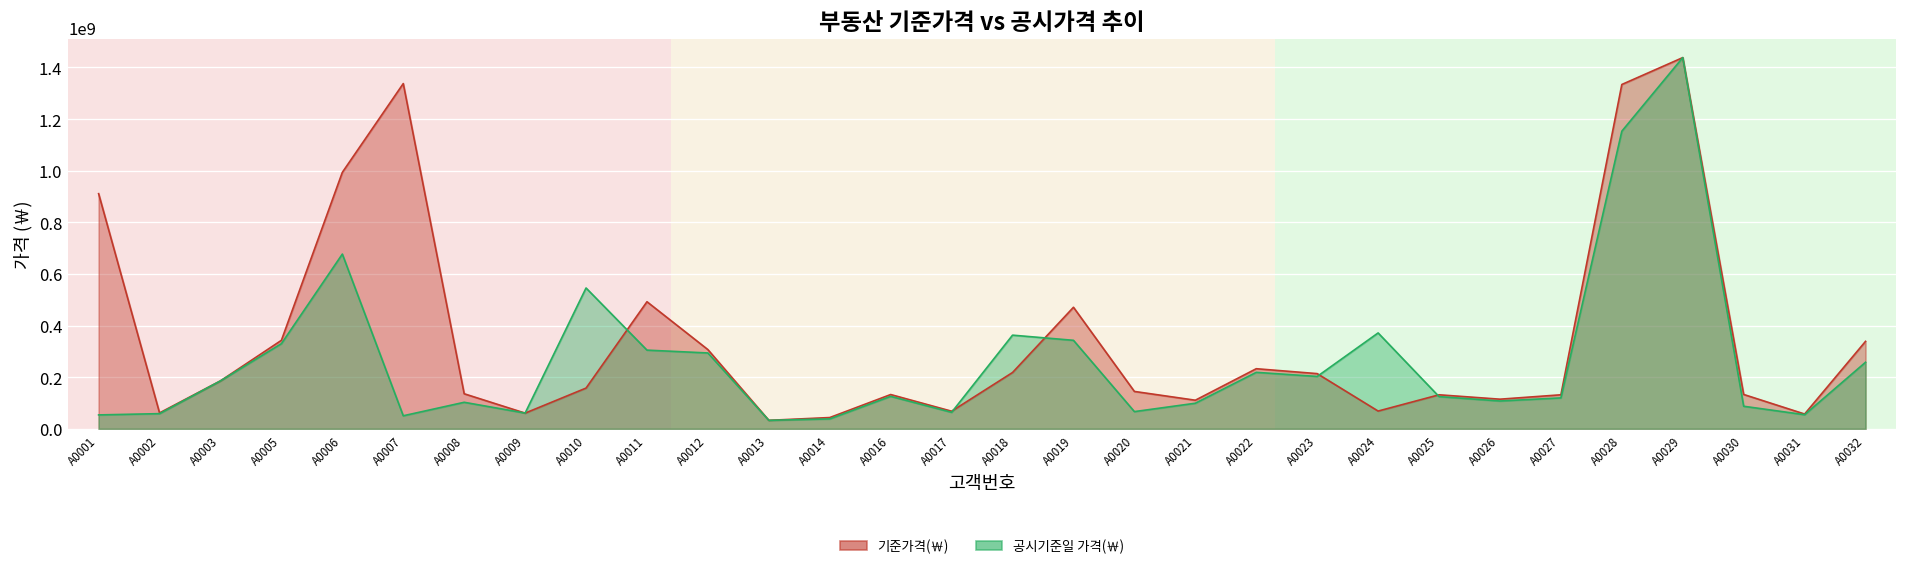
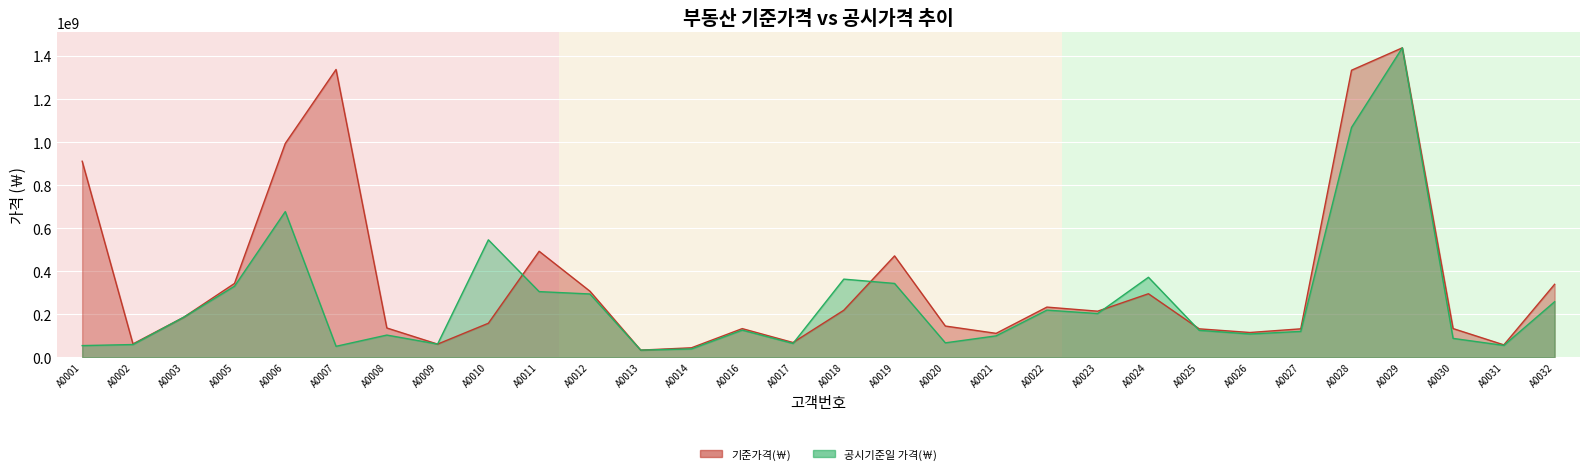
기준가격(￦), A0024: 70000000 -> 300000000
공시기준일 가격(￦), A0028: 1150000000 -> 1070000000
